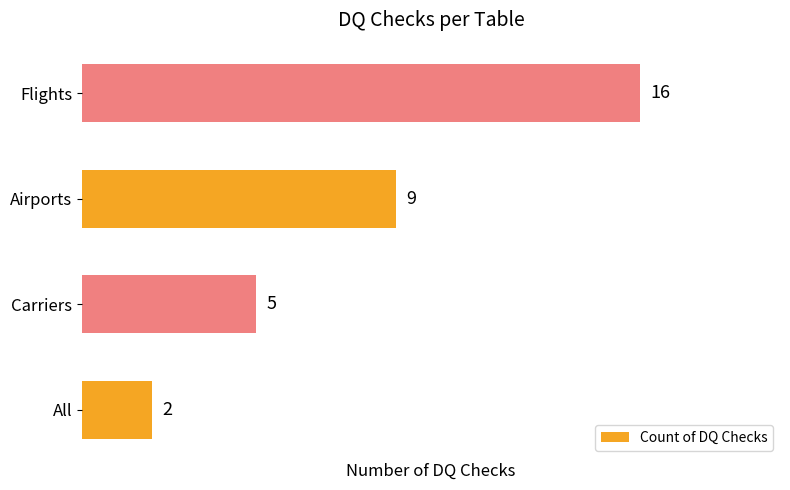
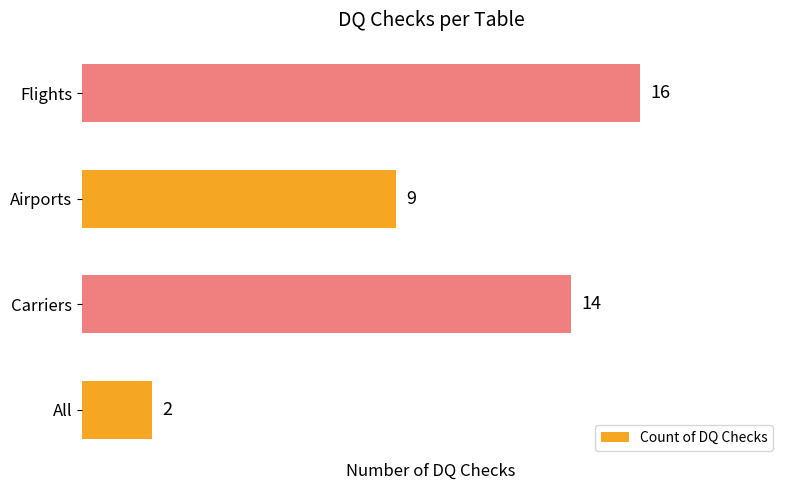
Carriers: 5 -> 14
